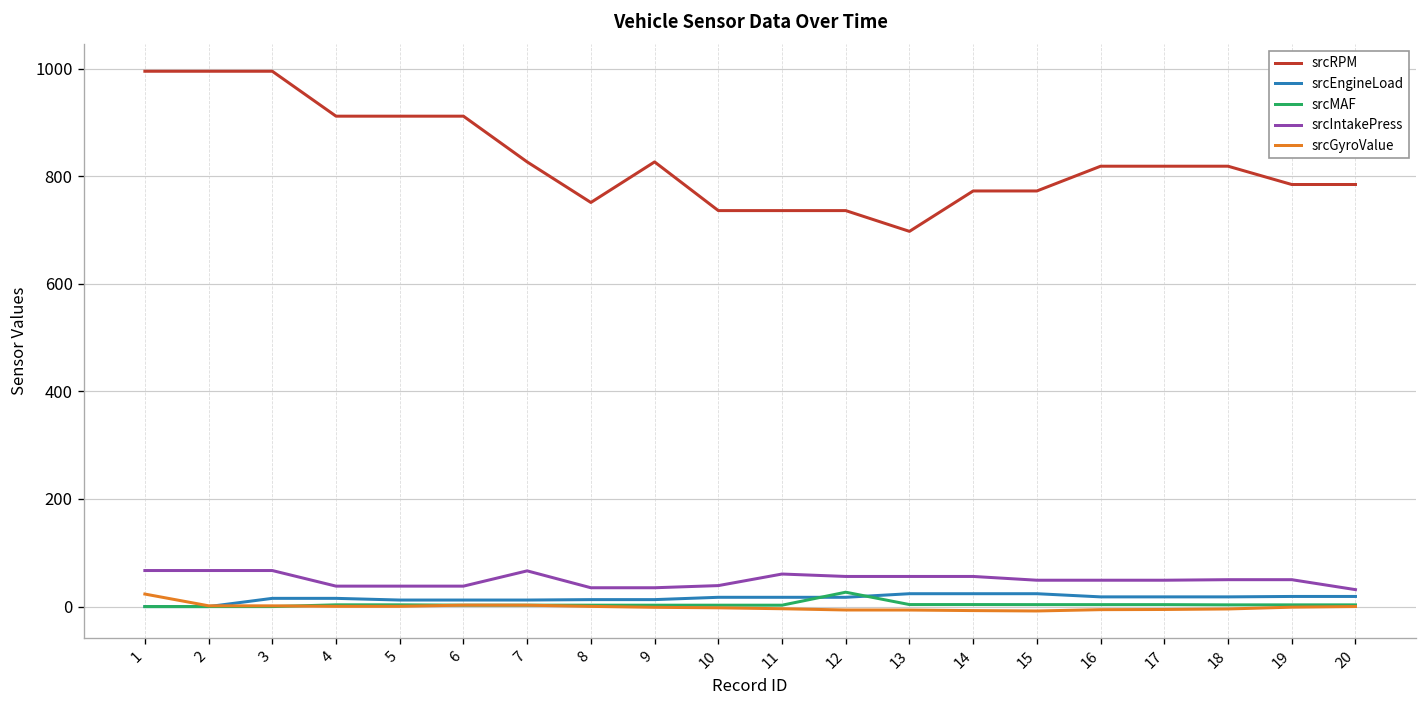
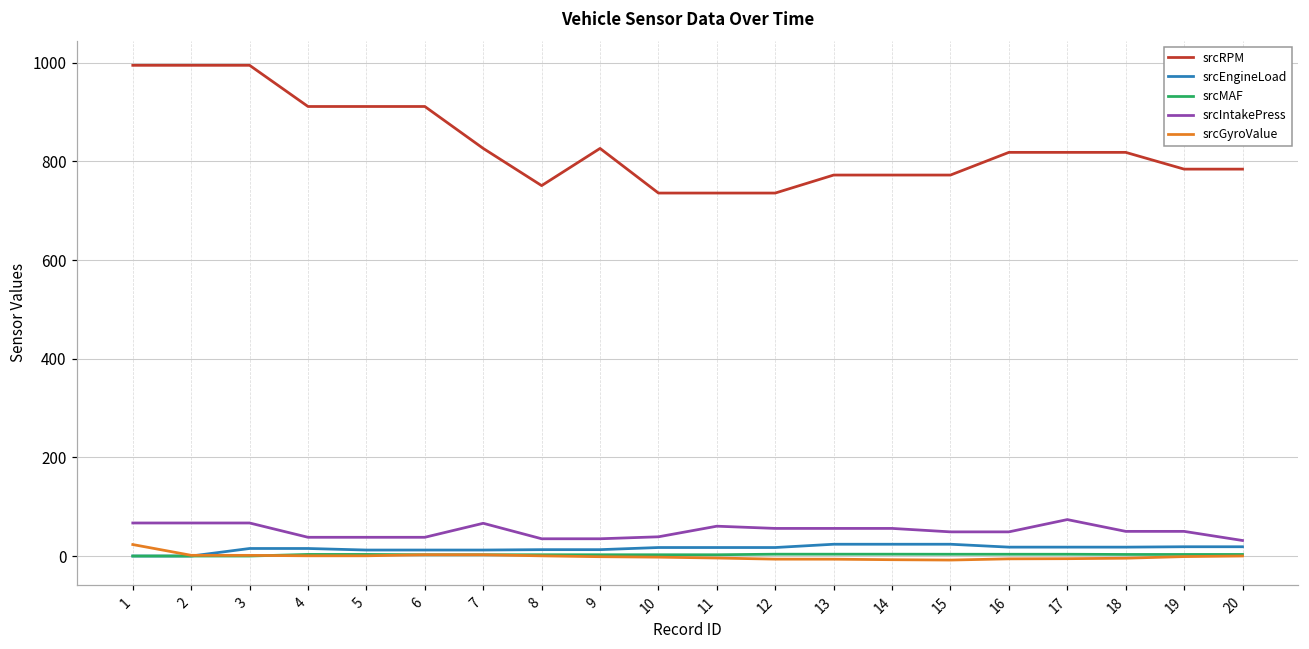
srcMAF, 12: 30 -> 0
srcRPM, 13: 700 -> 770
srcIntakePress, 17: 50 -> 70
